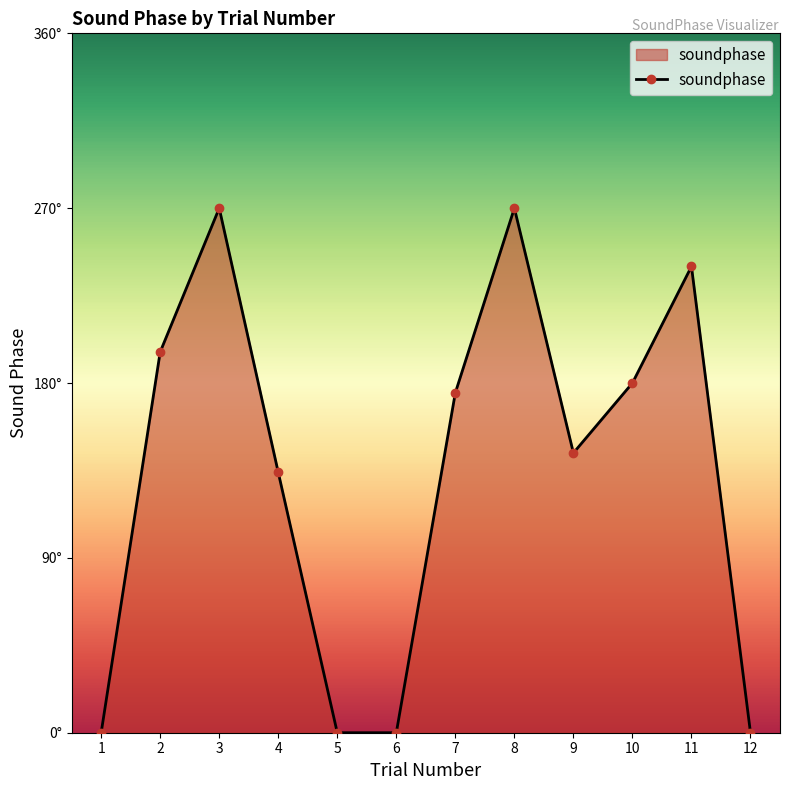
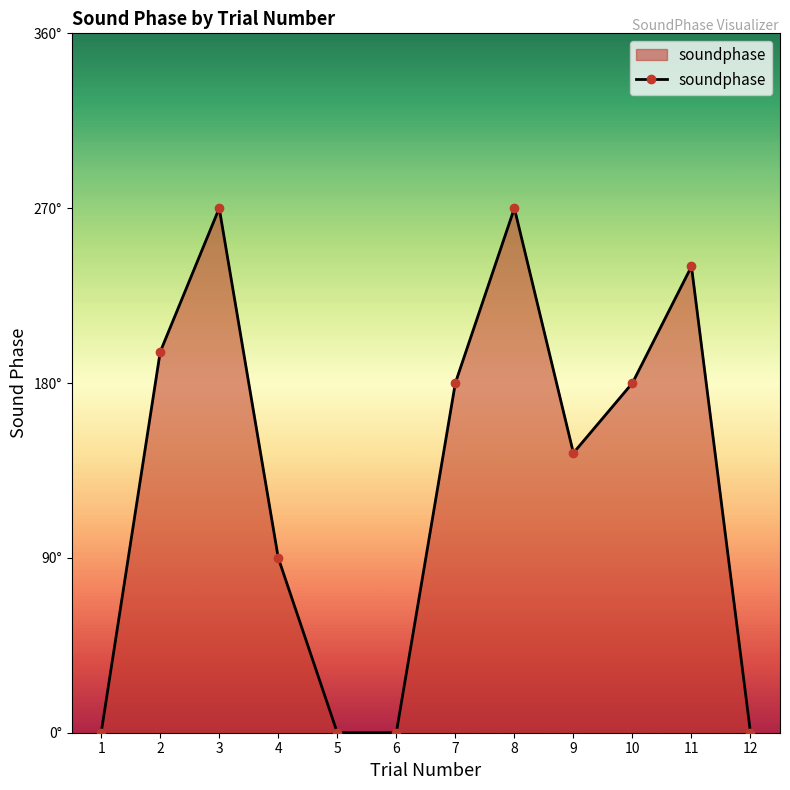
4: 134° -> 90°
7: 175° -> 180°
